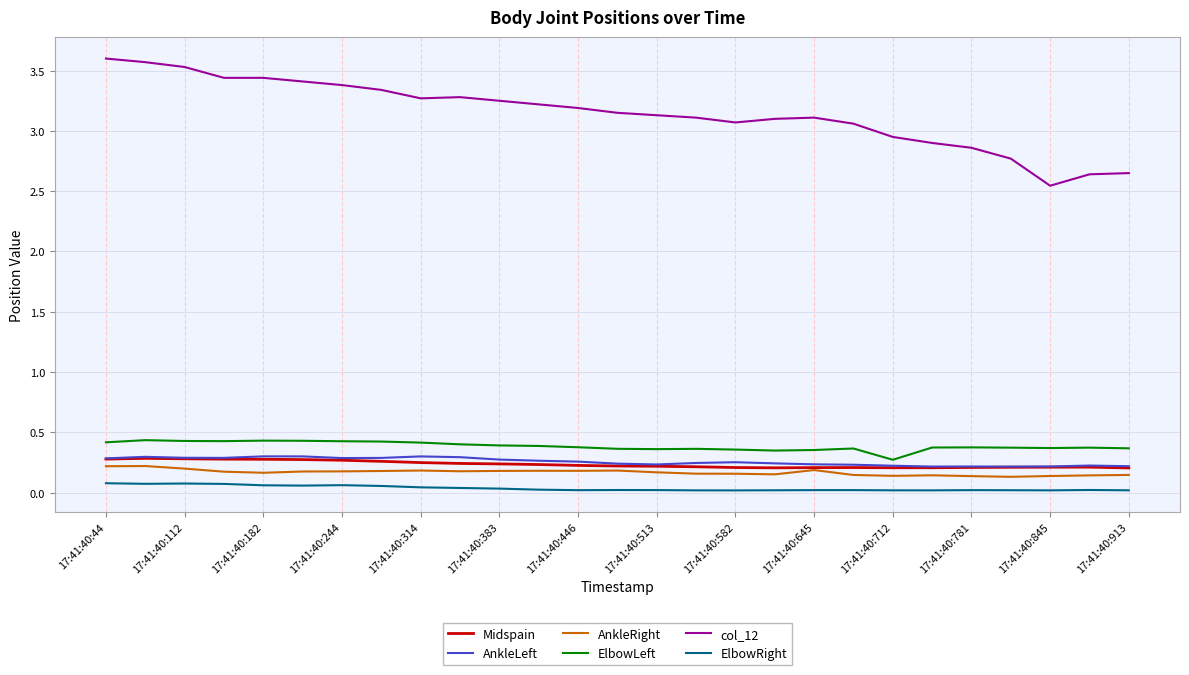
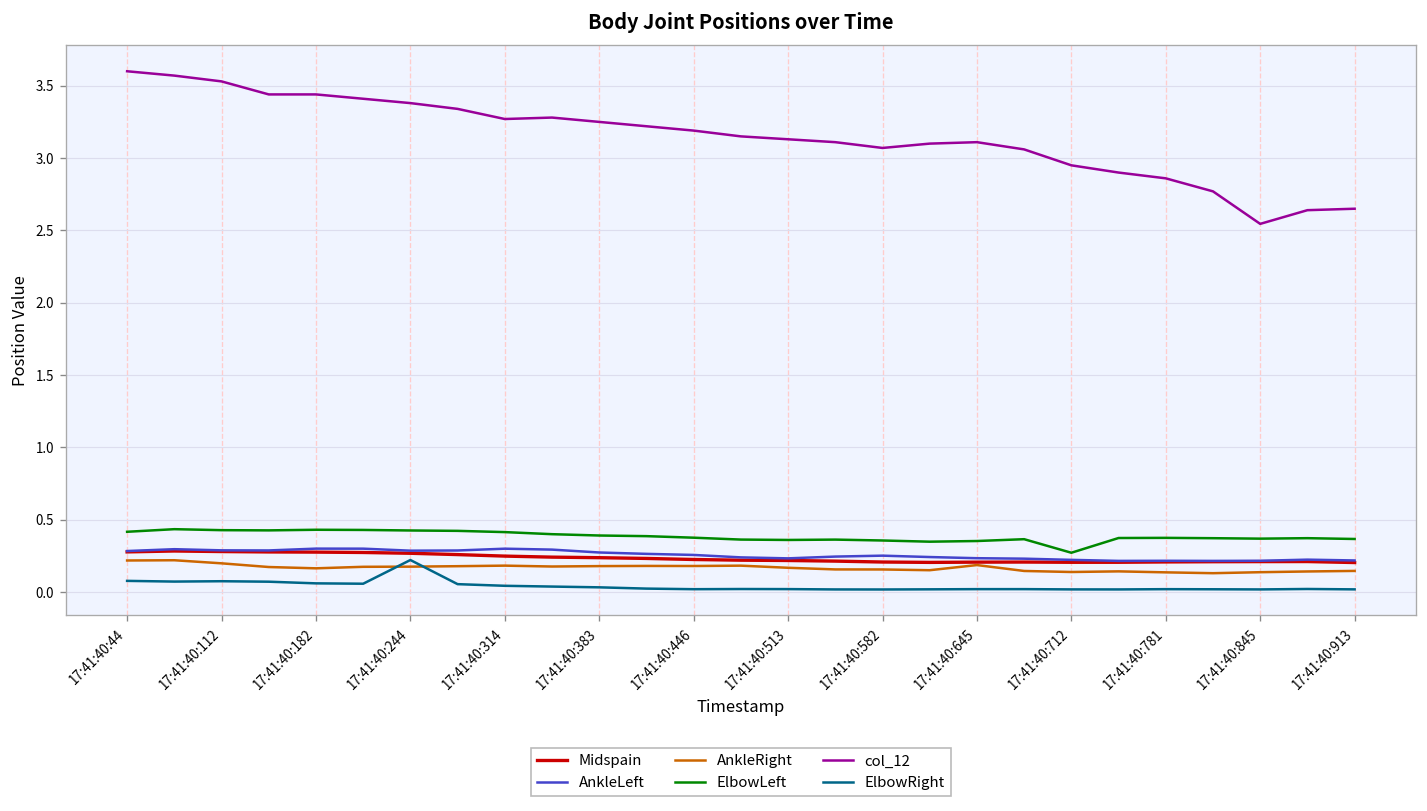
ElbowRight, 17:41:40:244: 0.06 -> 0.22
